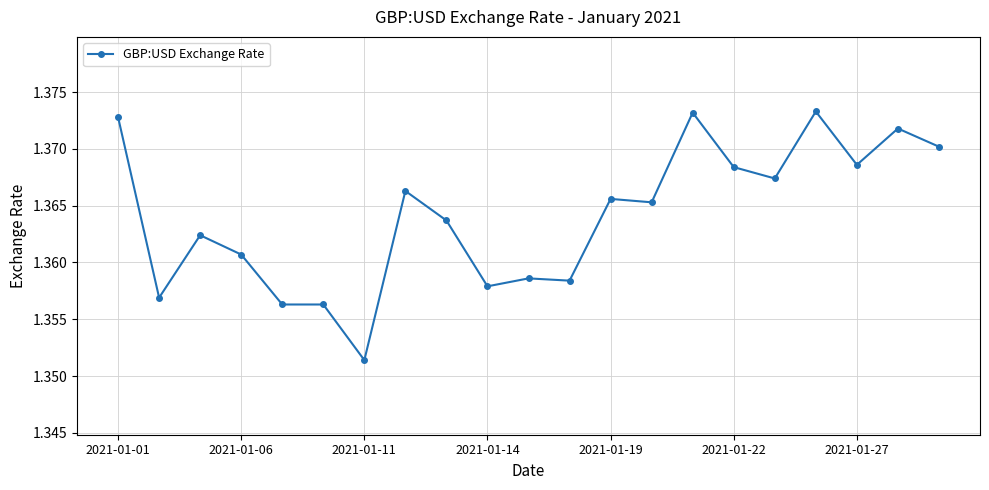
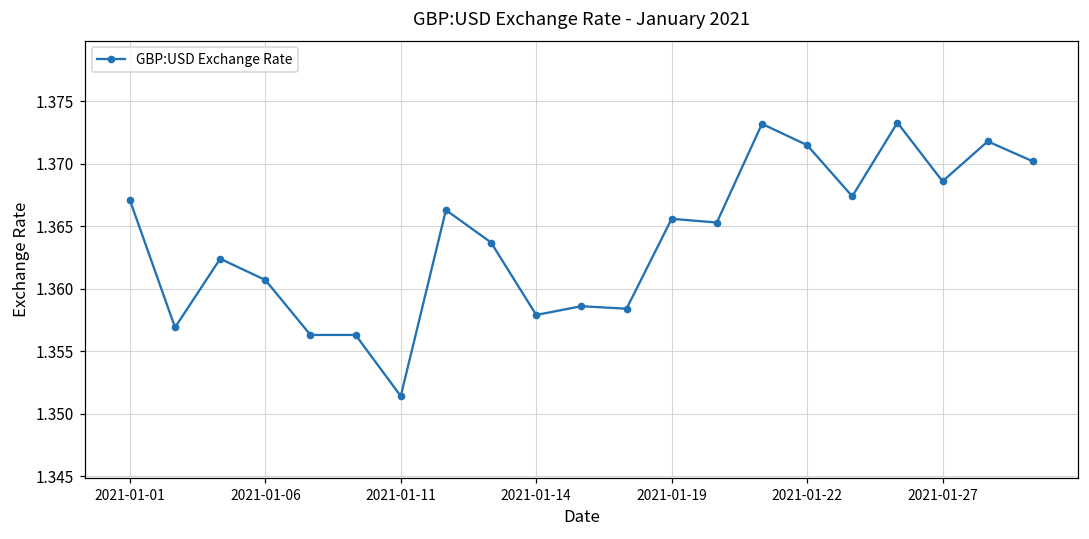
2021-01-01: 1.3728 -> 1.3671
2021-01-22: 1.3684 -> 1.3715
